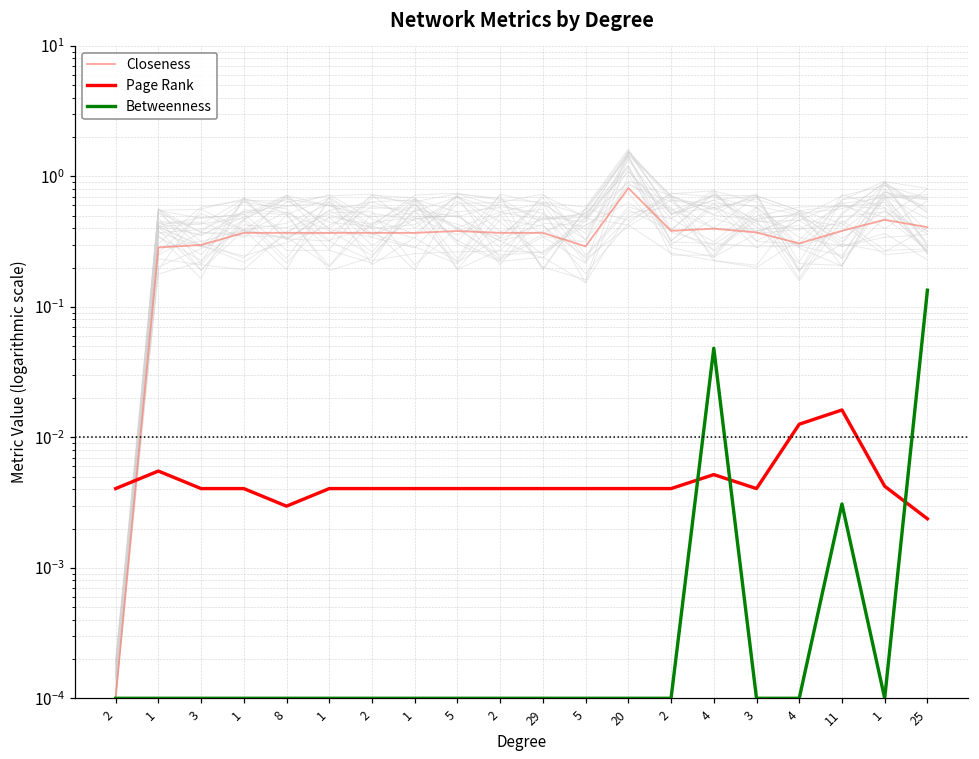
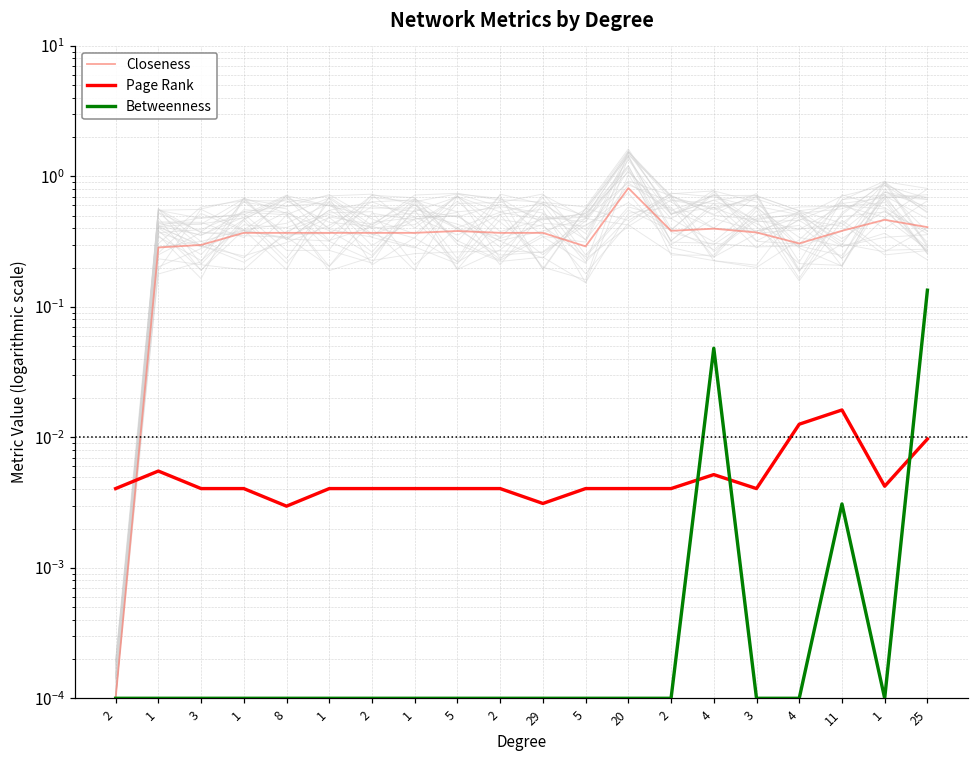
Page Rank, 29: 0.0040 -> 0.0031
Page Rank, 25: 0.0024 -> 0.010
